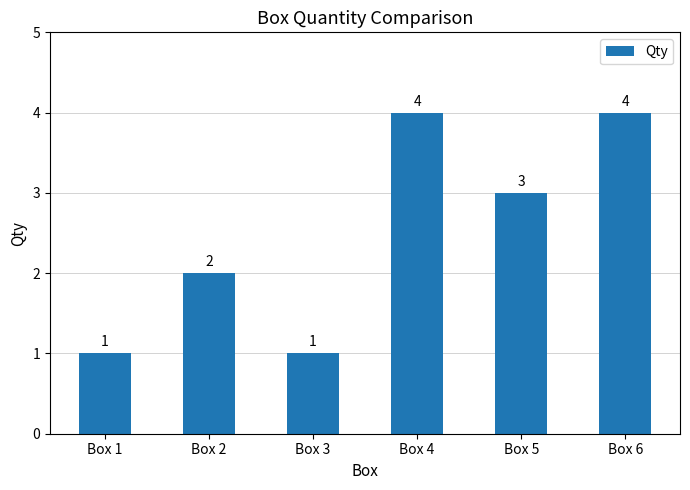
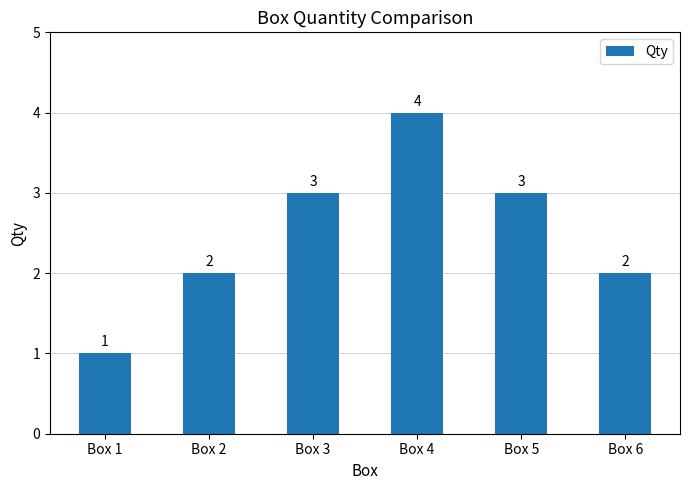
Box 3: 1 -> 3
Box 6: 4 -> 2
